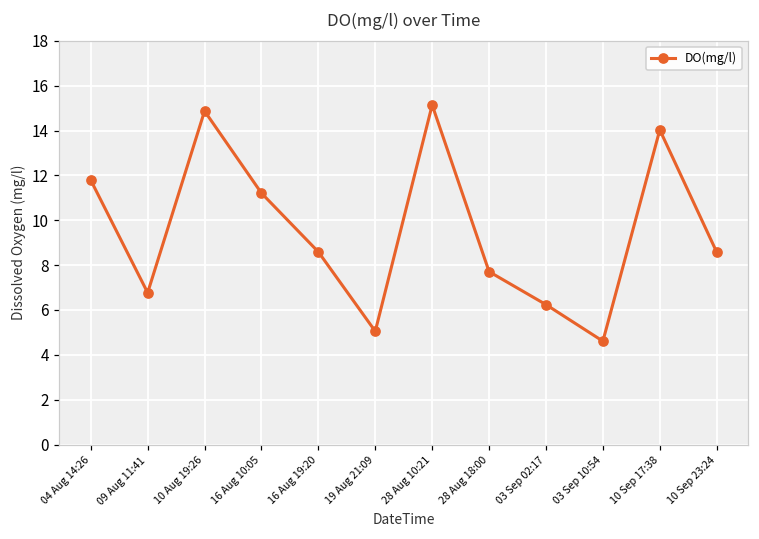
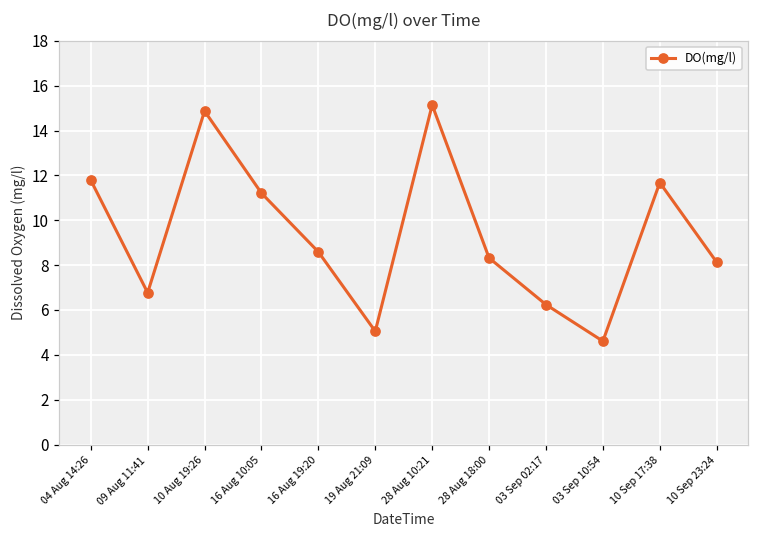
28 Aug 18:00: 7.7 -> 8.3
10 Sep 17:38: 14.0 -> 11.7
10 Sep 23:24: 8.6 -> 8.1
